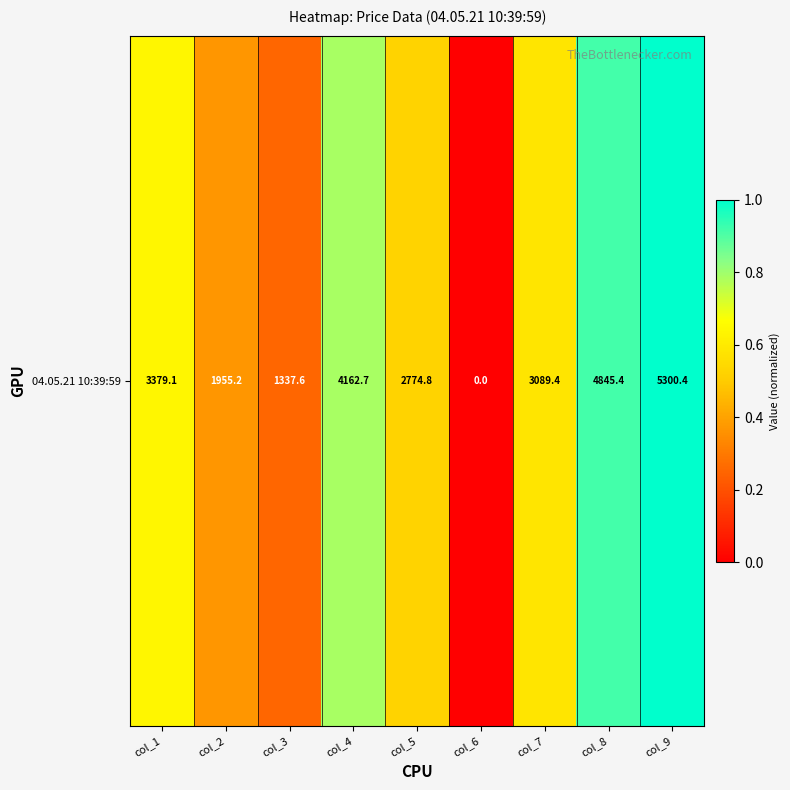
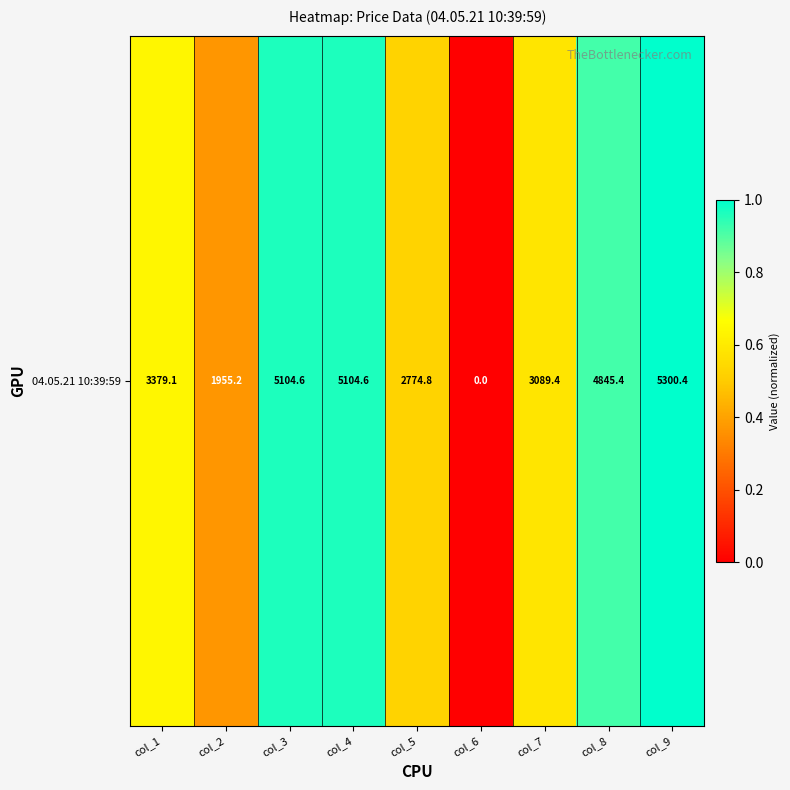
04.05.21 10:39:59, col_3: 1337.6 -> 5104.6
04.05.21 10:39:59, col_4: 4162.7 -> 5104.6
